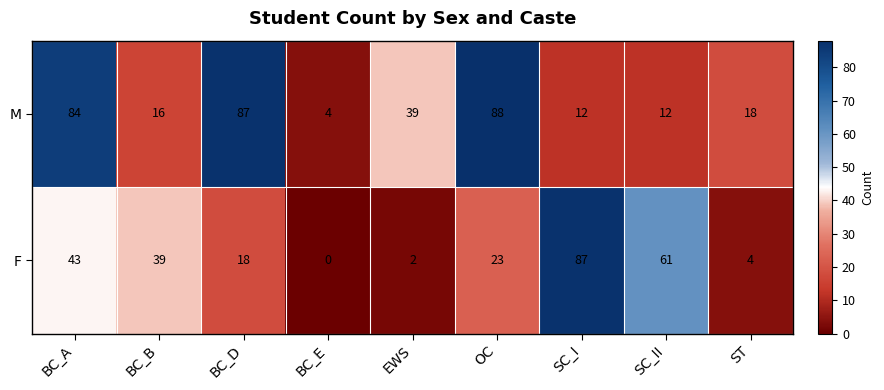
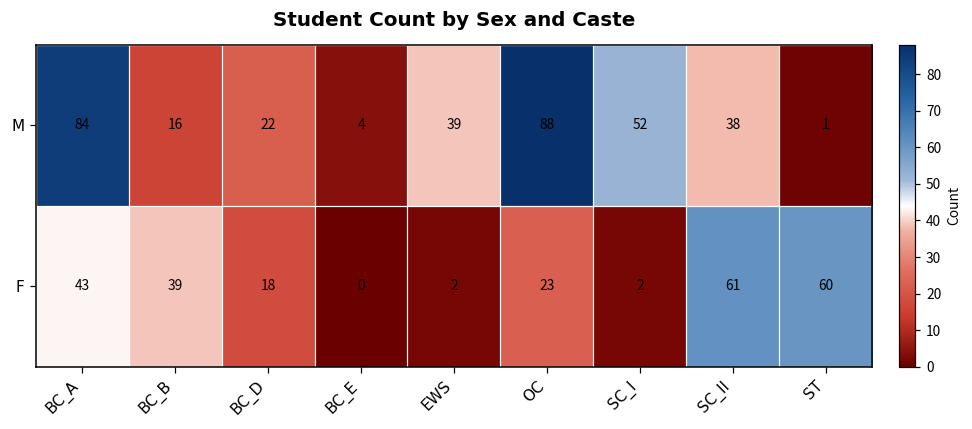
M, BC_D: 87 -> 22
M, SC_I: 12 -> 52
M, SC_II: 12 -> 38
M, ST: 18 -> 1
F, SC_I: 87 -> 2
F, ST: 4 -> 60
